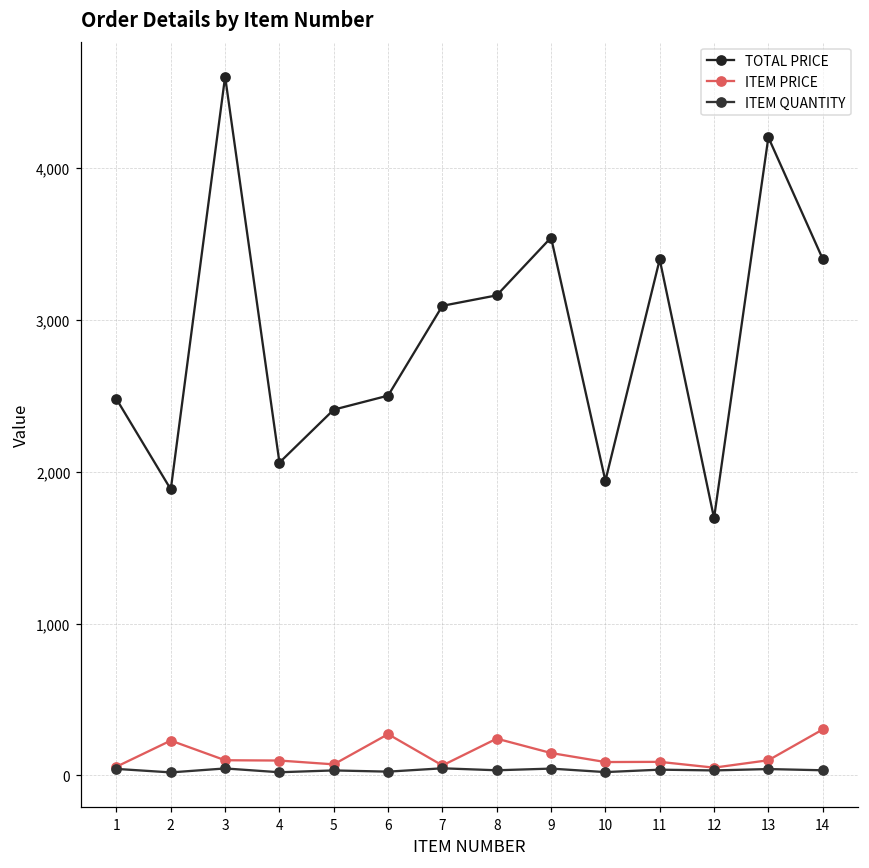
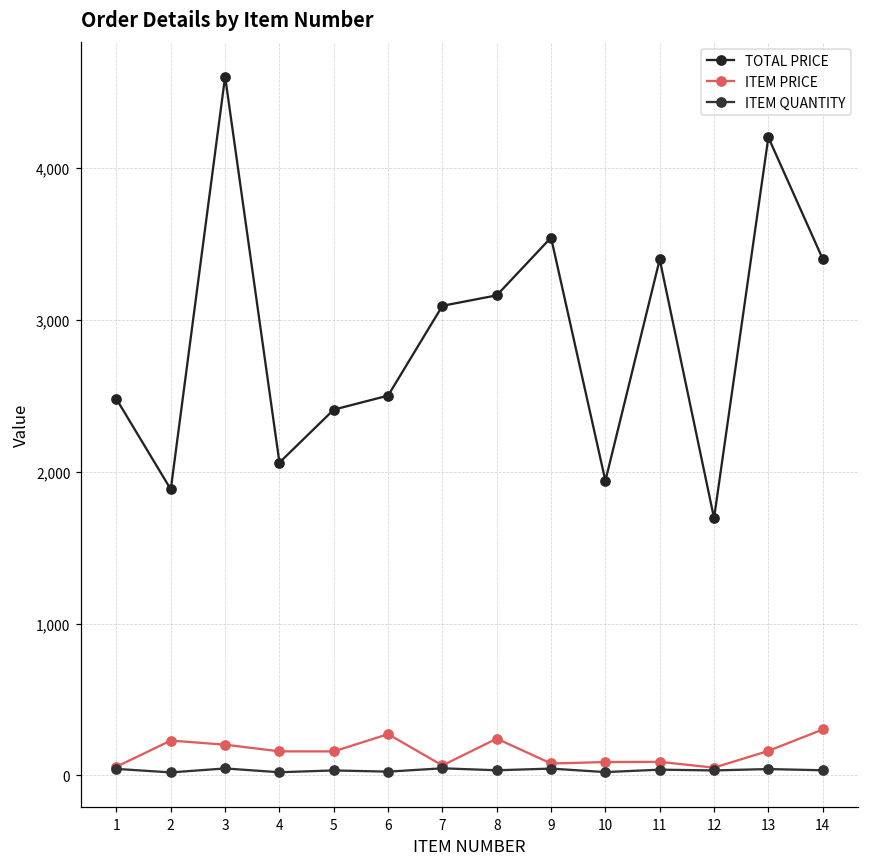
ITEM PRICE, 3: 100 -> 200
ITEM PRICE, 4: 100 -> 160
ITEM PRICE, 5: 70 -> 160
ITEM PRICE, 9: 150 -> 80
ITEM PRICE, 13: 100 -> 160
